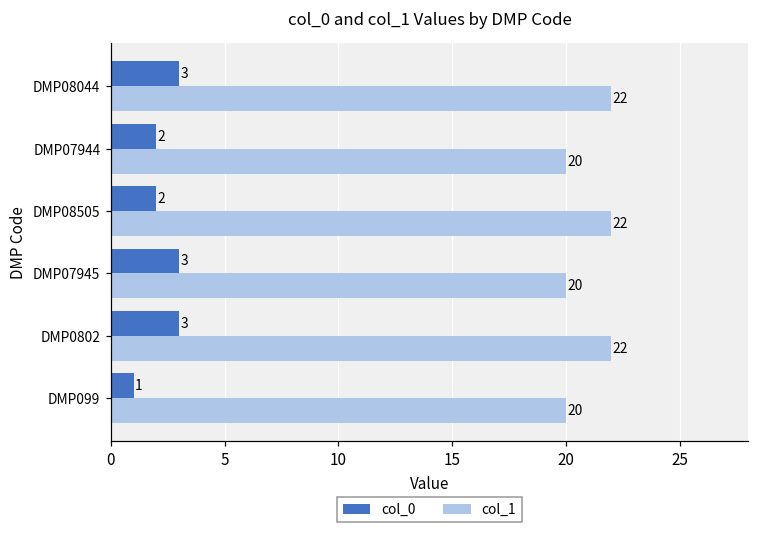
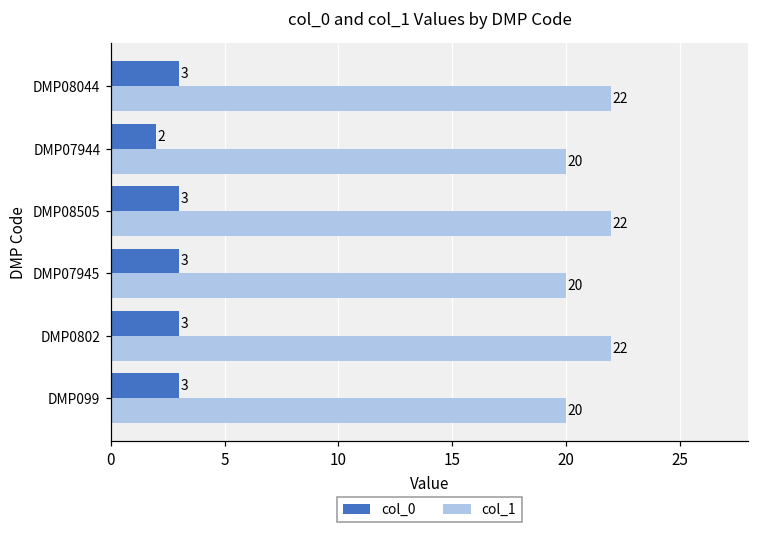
col_0, DMP08505: 2 -> 3
col_0, DMP099: 1 -> 3
